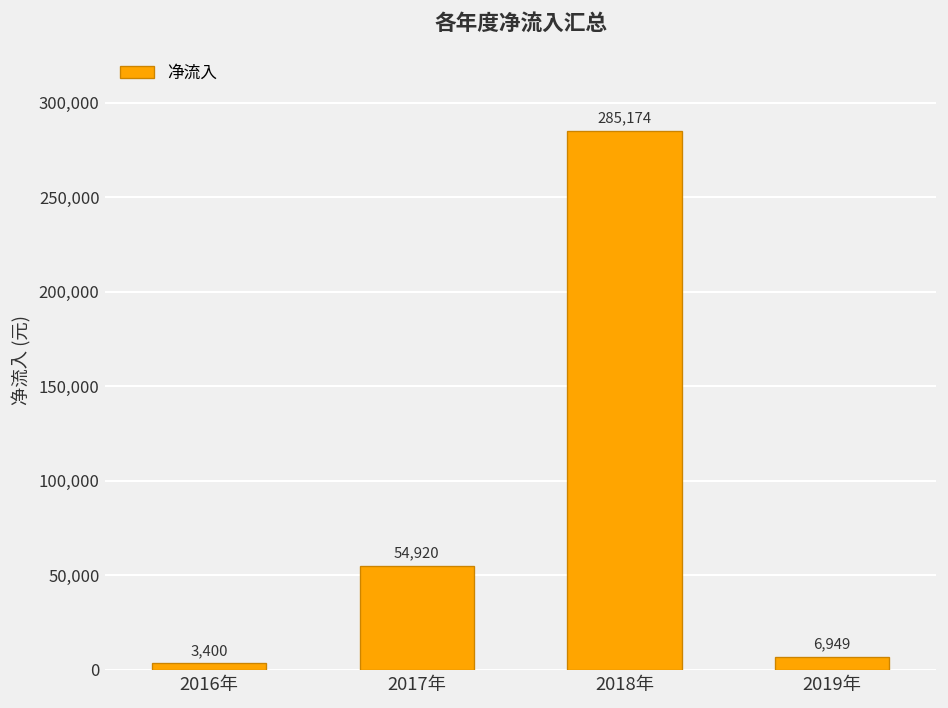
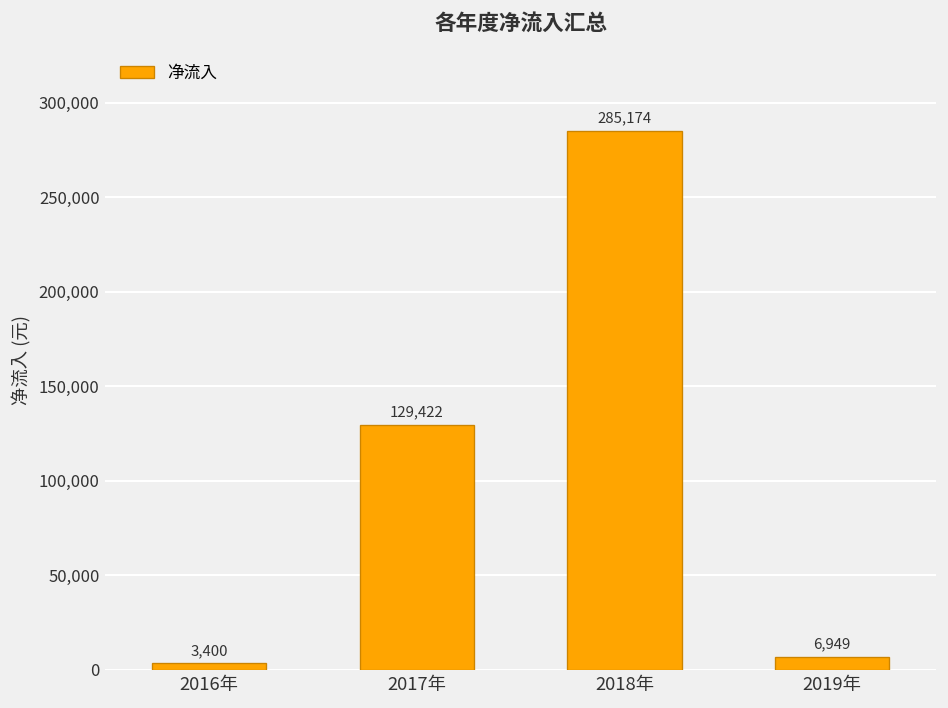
2017年: 54,920 -> 129,422
